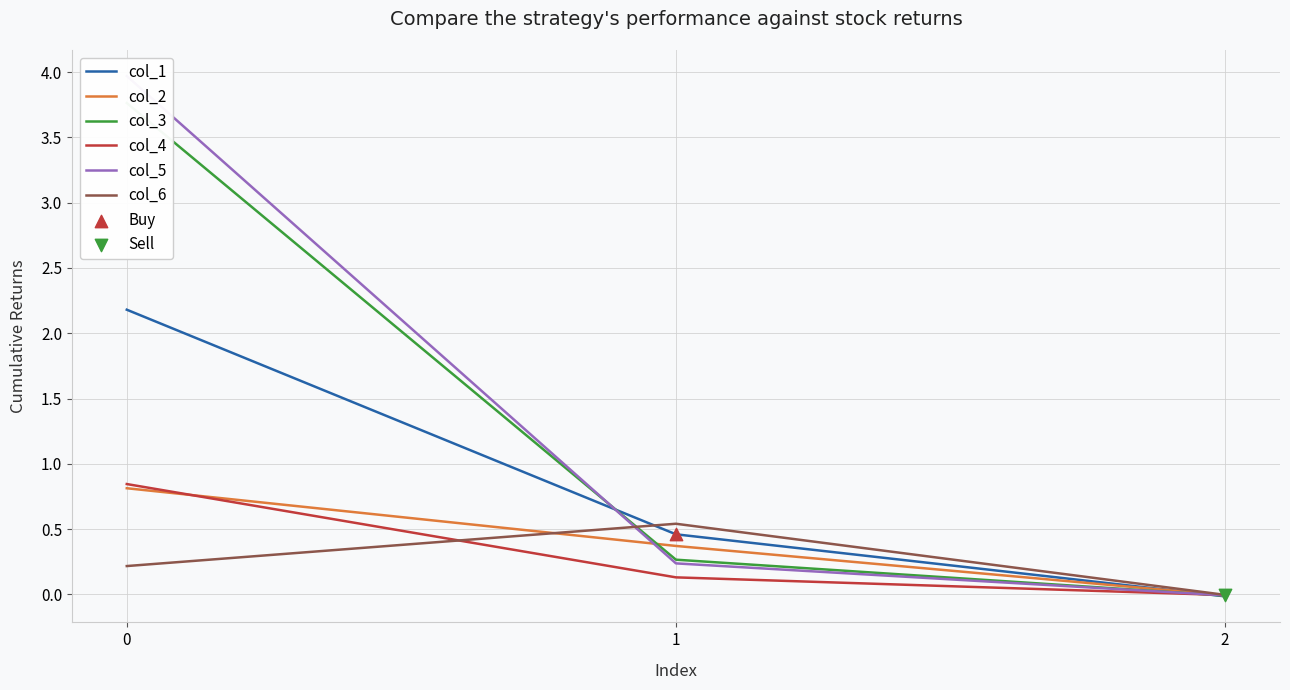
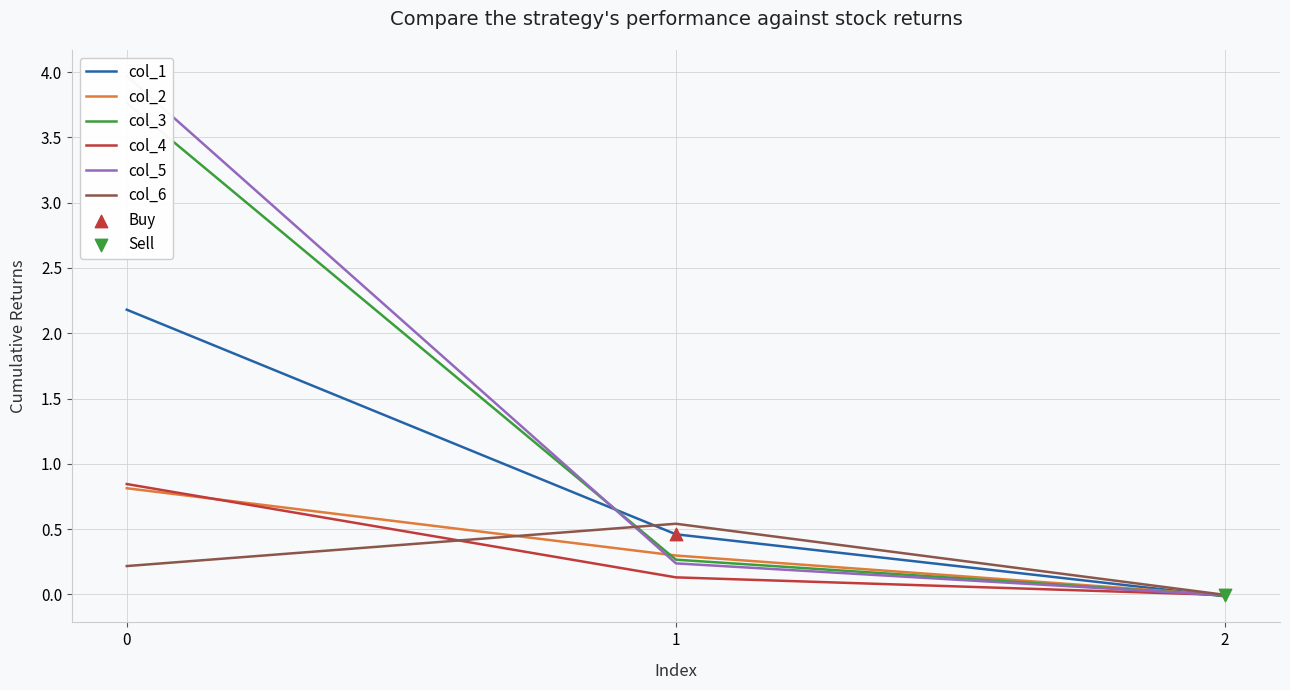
col_2, 1: 0.37 -> 0.30
